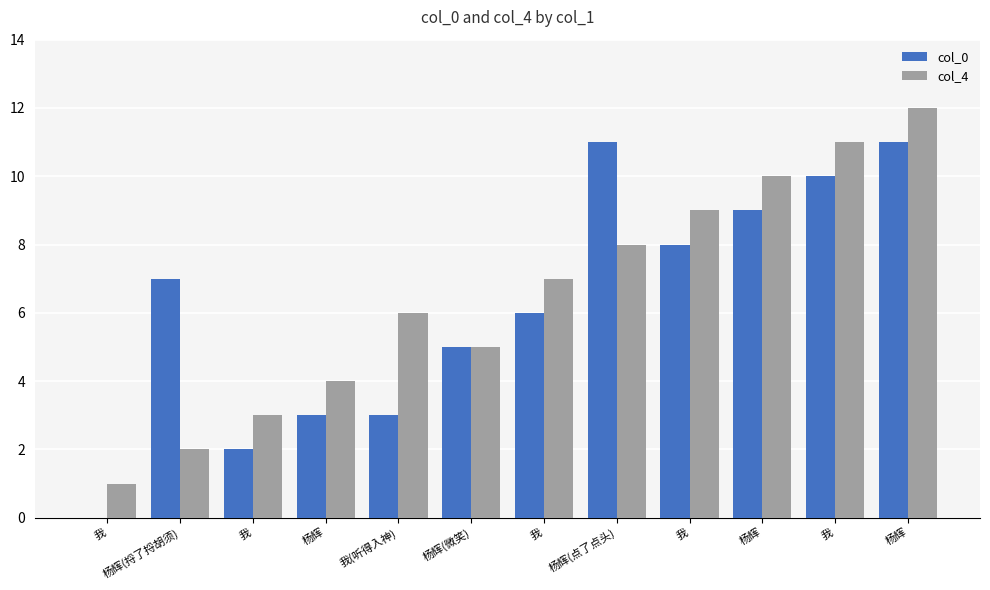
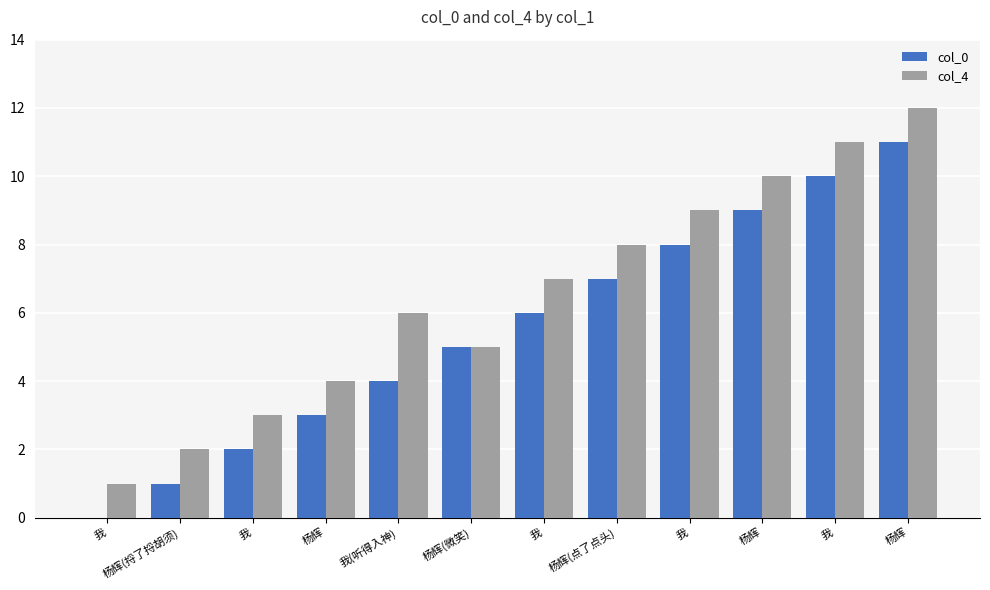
col_0, 杨辉(捋了捋胡须): 7 -> 1
col_0, 我(听得入神): 3 -> 4
col_0, 杨辉(点了点头): 11 -> 7
